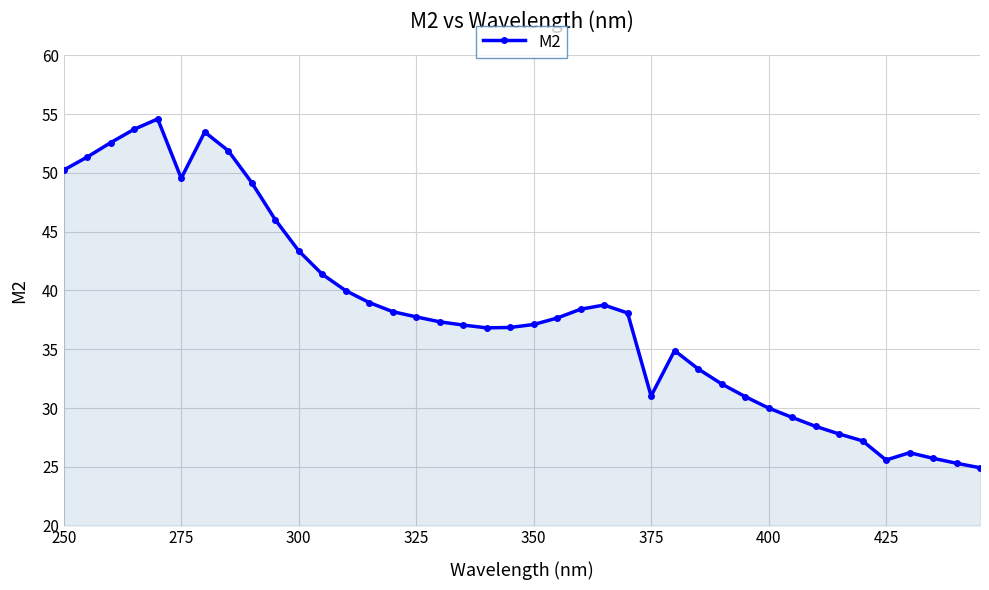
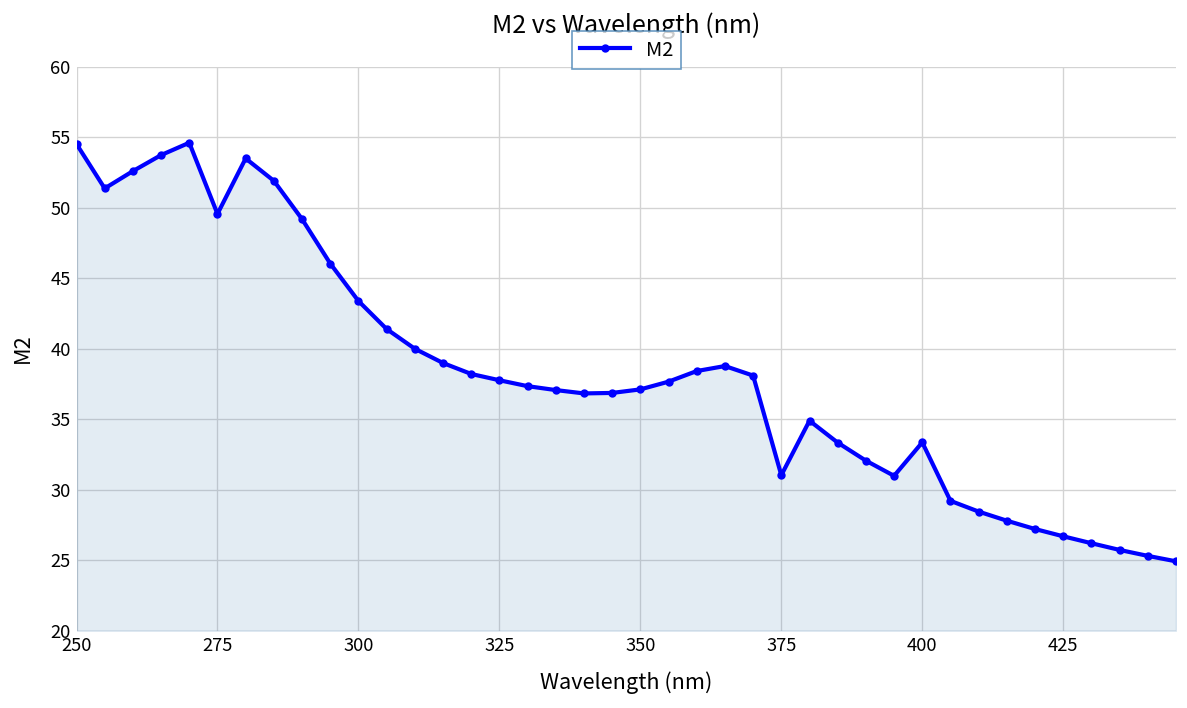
250: 50.2 -> 54.5
400: 30.0 -> 33.3
425: 25.6 -> 26.7
